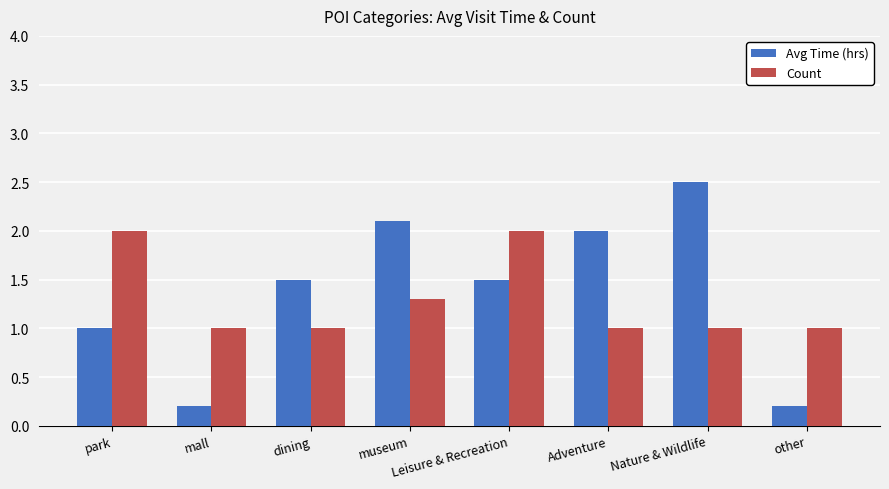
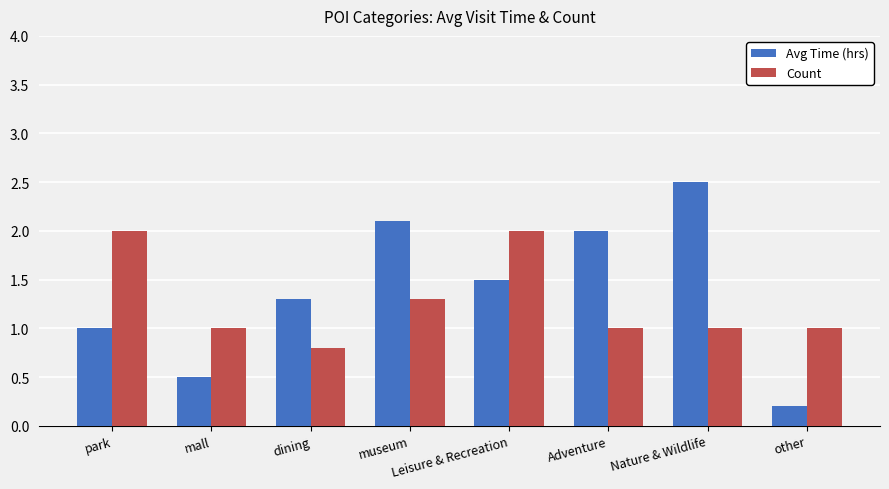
Avg Time (hrs), mall: 0.2 -> 0.5
Avg Time (hrs), dining: 1.5 -> 1.3
Count, dining: 1.0 -> 0.8
